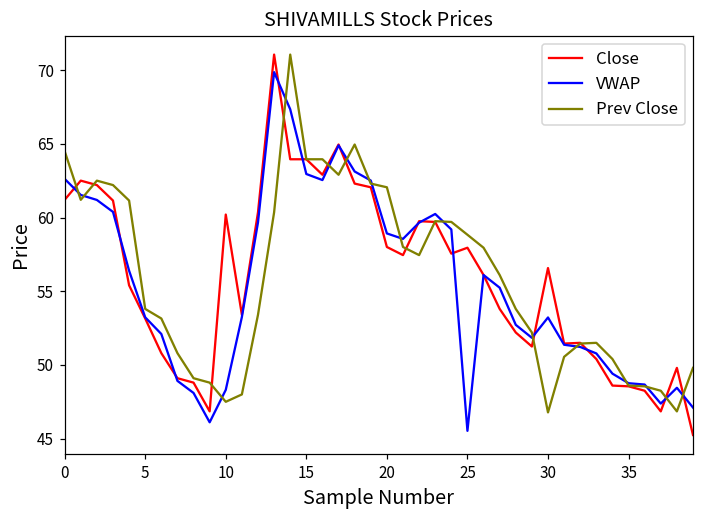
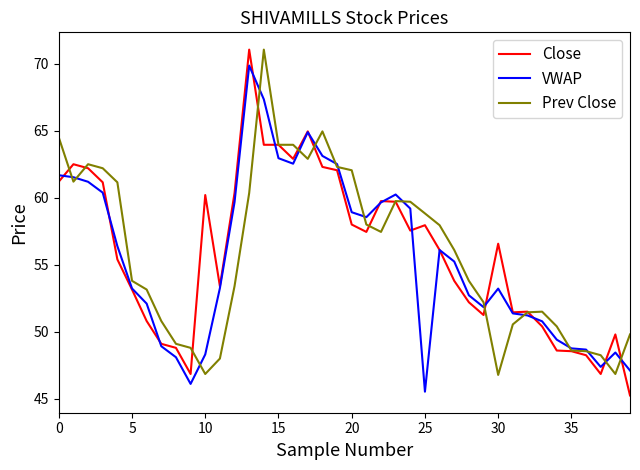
VWAP, 0: 62.6 -> 61.7
Prev Close, 10: 47.5 -> 46.9
